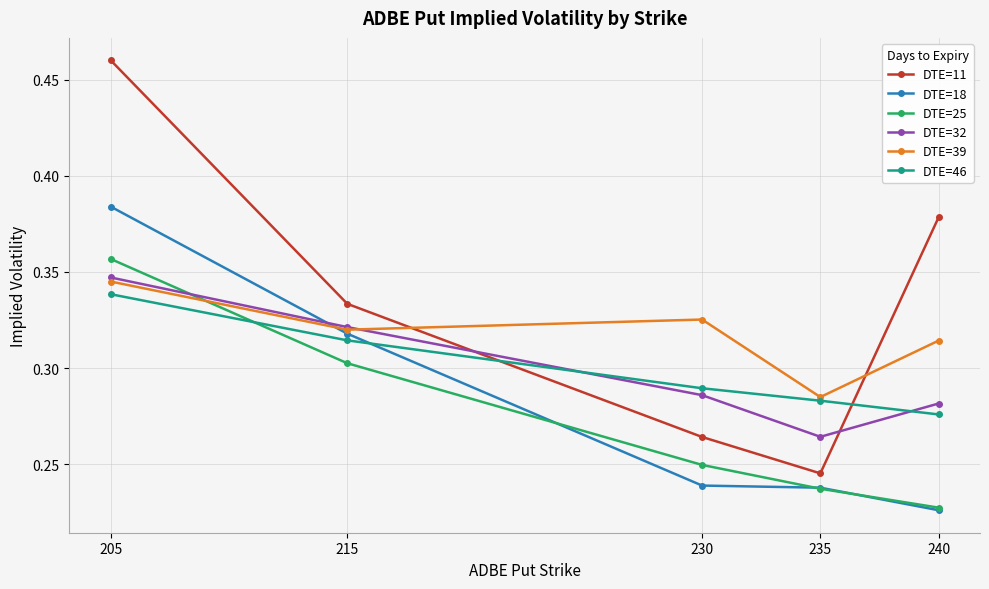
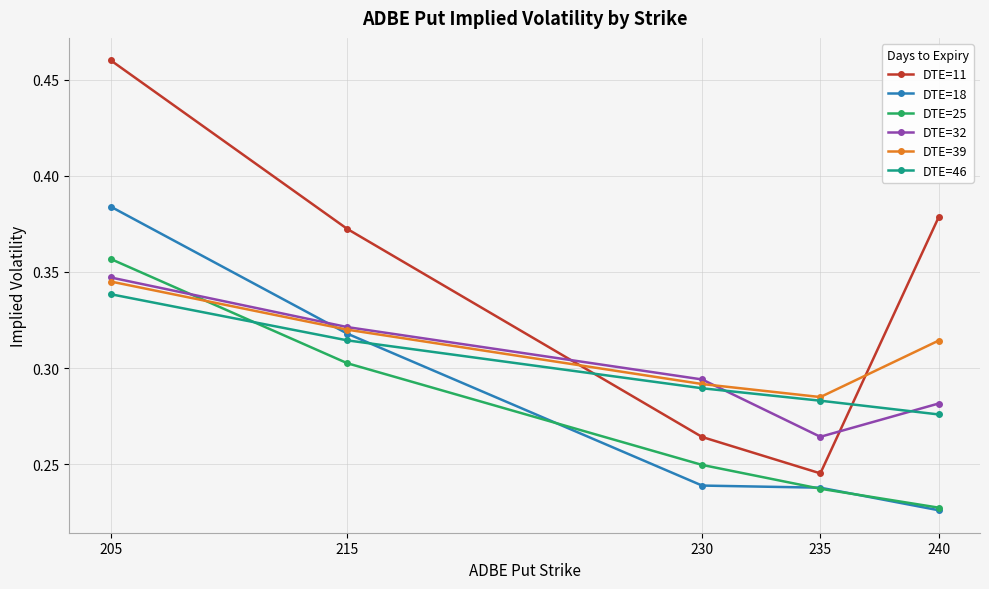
DTE=11, 215: 0.333 -> 0.372
DTE=32, 230: 0.286 -> 0.294
DTE=39, 230: 0.325 -> 0.292
